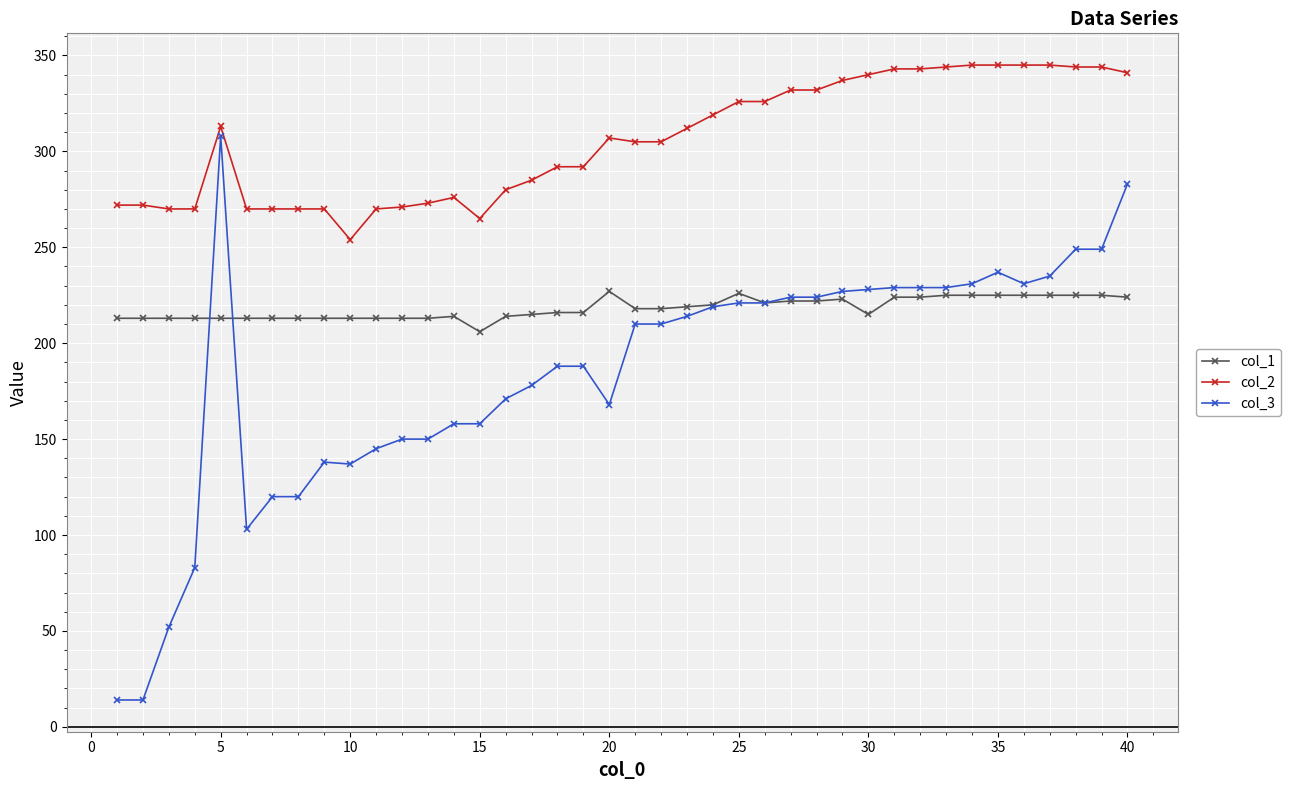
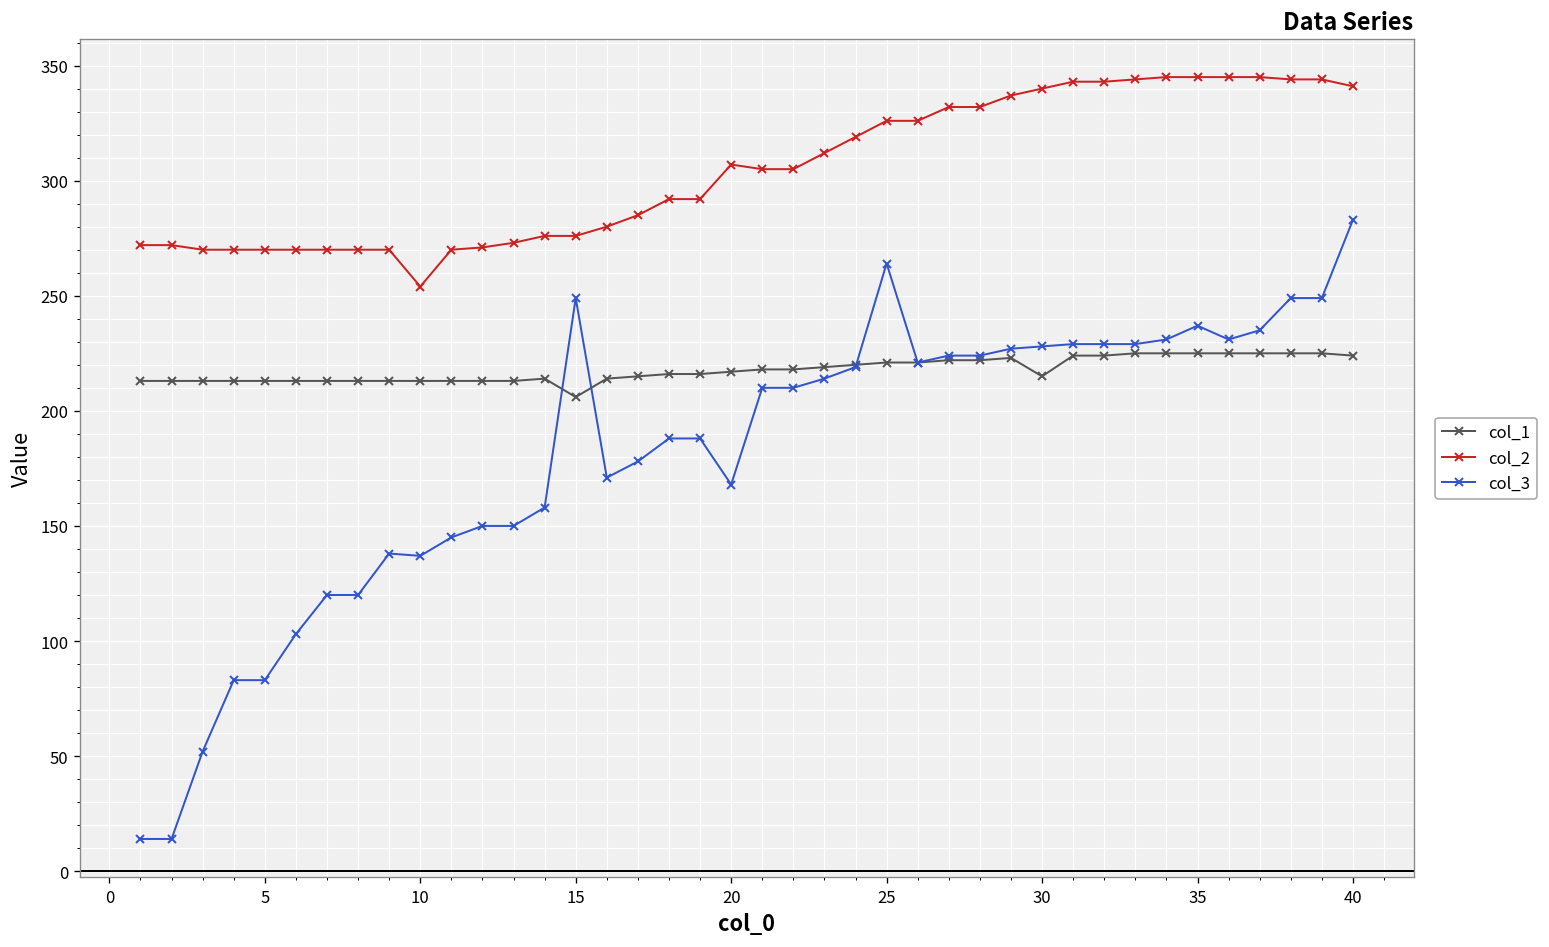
col_2, 5: 313 -> 270
col_3, 5: 308 -> 83
col_2, 15: 265 -> 276
col_3, 15: 158 -> 249
col_1, 20: 227 -> 217
col_1, 25: 226 -> 221
col_3, 25: 221 -> 264
